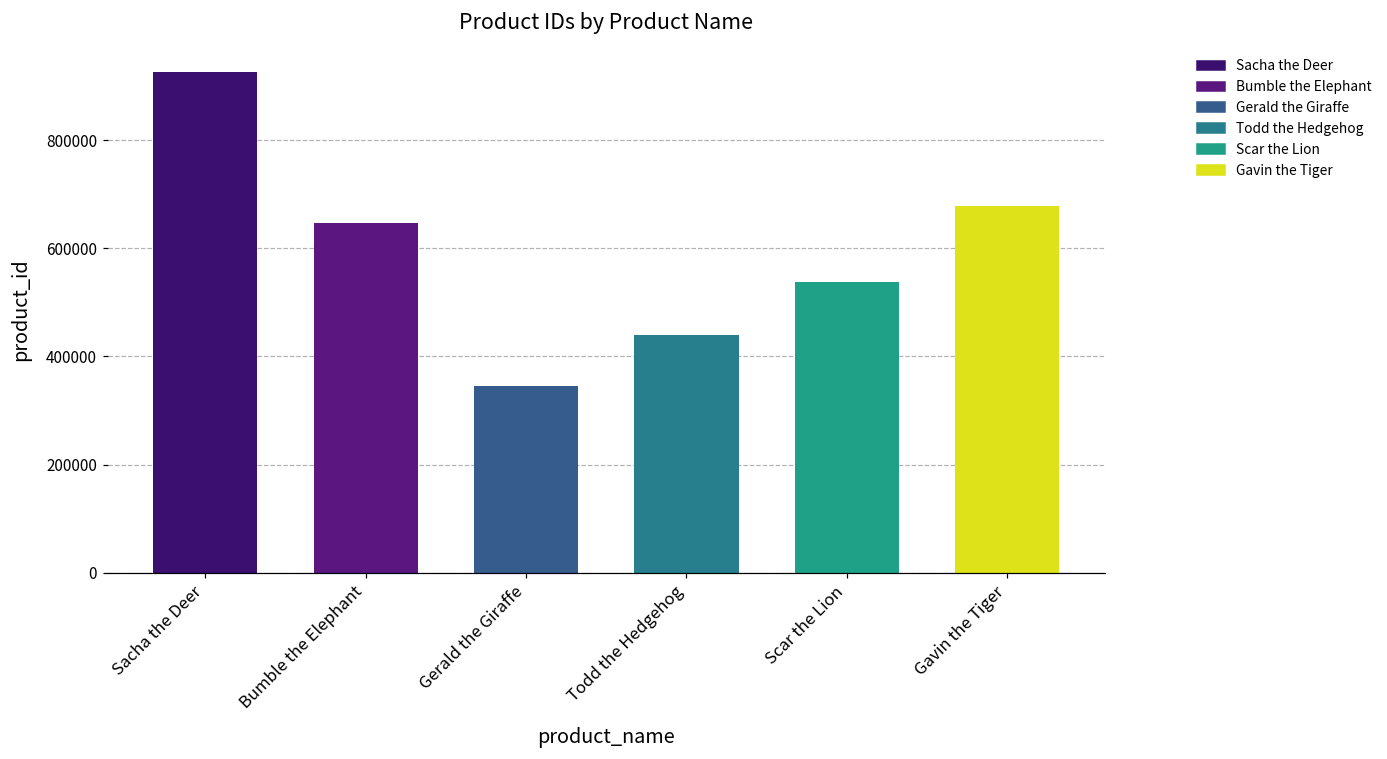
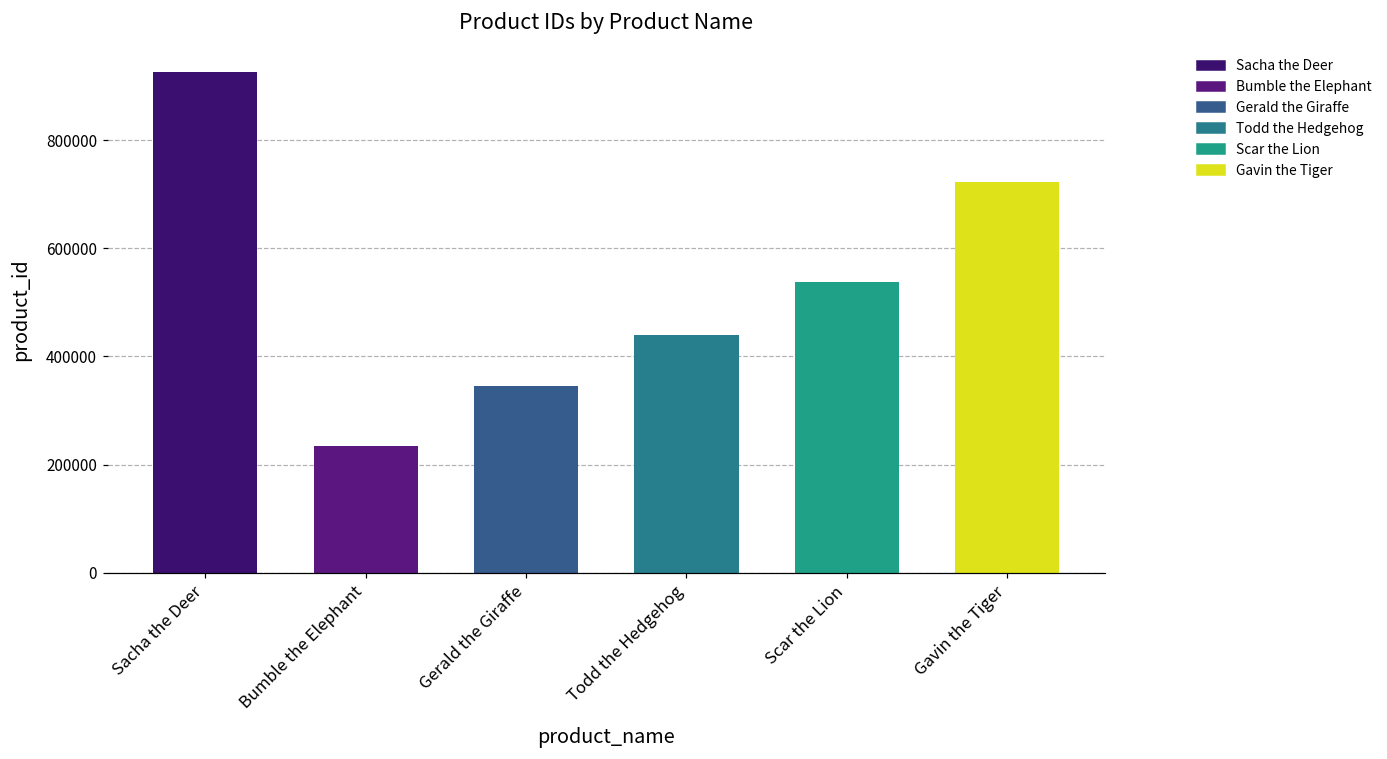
Bumble the Elephant: 650000 -> 230000
Gavin the Tiger: 680000 -> 720000
